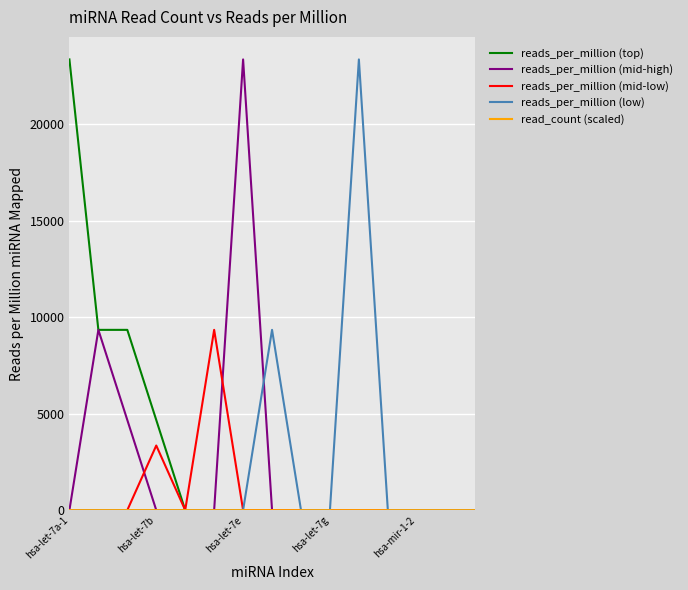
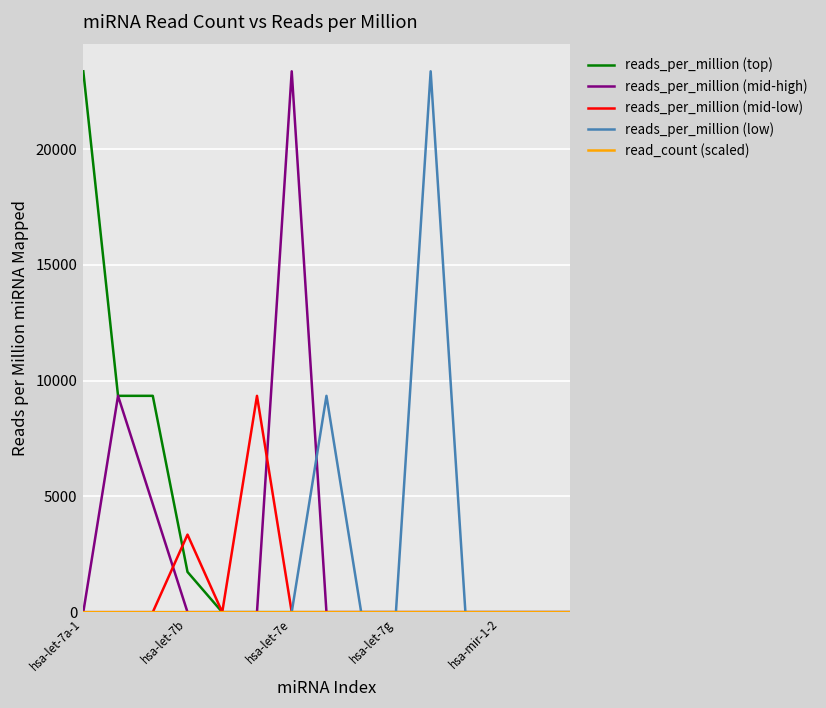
reads_per_million (top), hsa-let-7b: 4700 -> 1700
